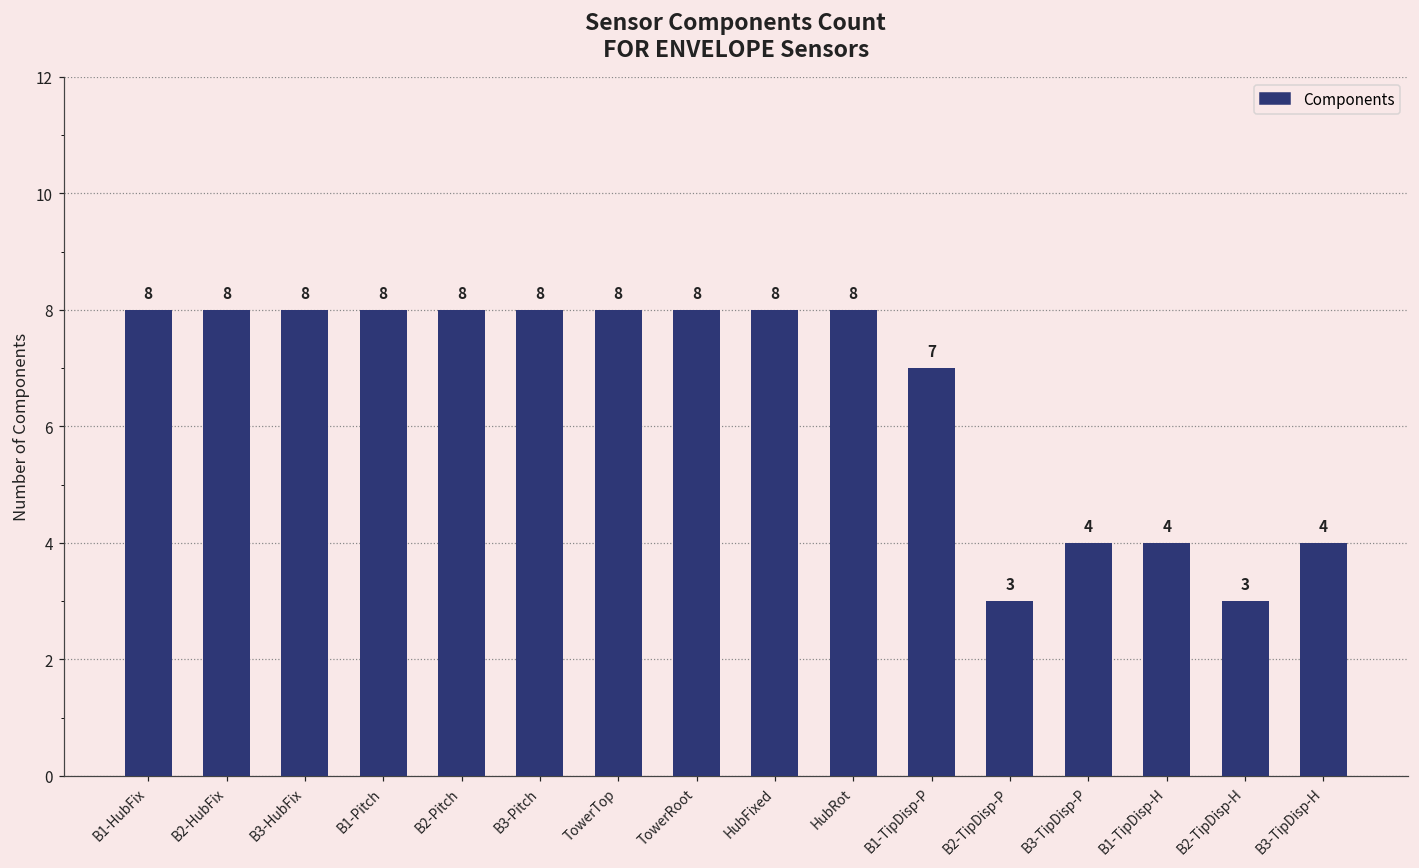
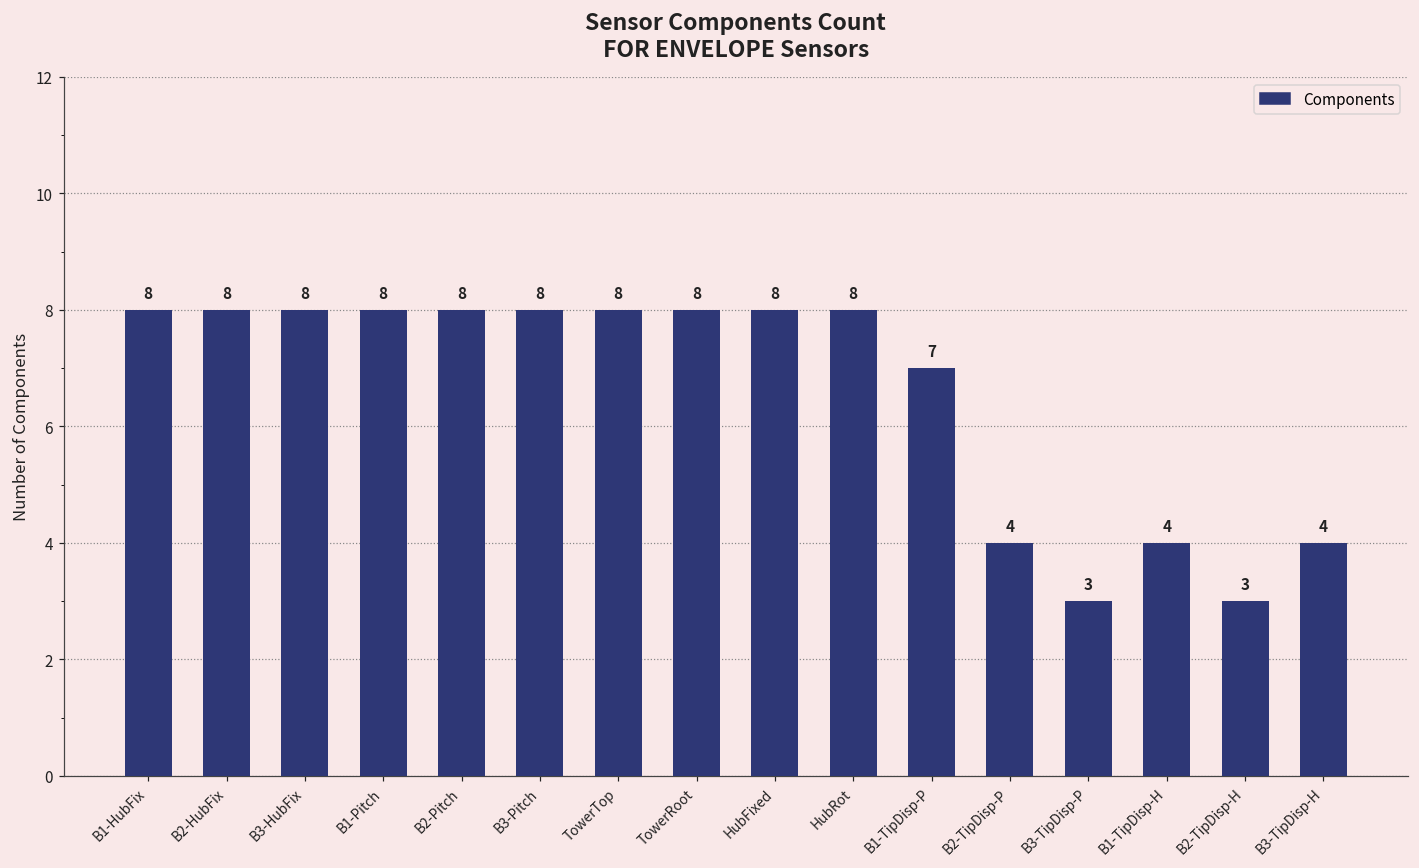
B2-TipDisp-P: 3 -> 4
B3-TipDisp-P: 4 -> 3
